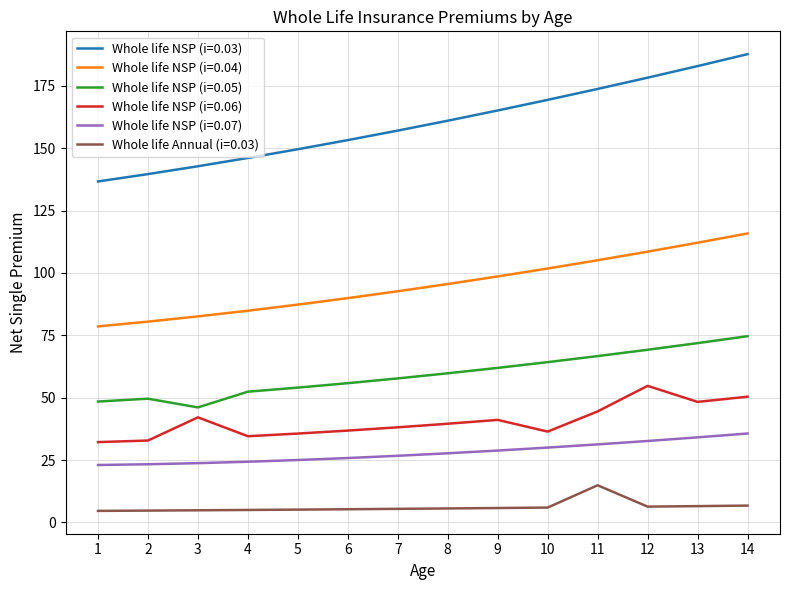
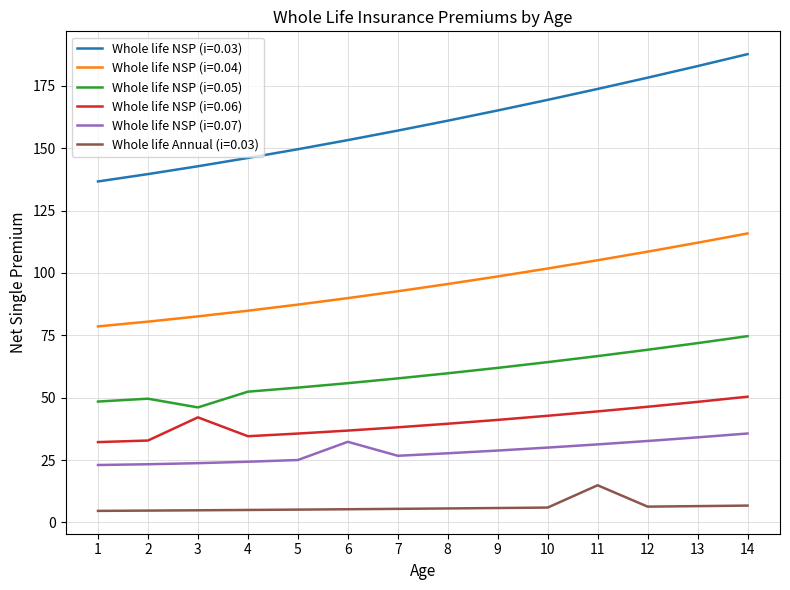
Whole life NSP (i=0.07), 6: 26 -> 32
Whole life NSP (i=0.06), 10: 36 -> 43
Whole life NSP (i=0.06), 12: 55 -> 46
